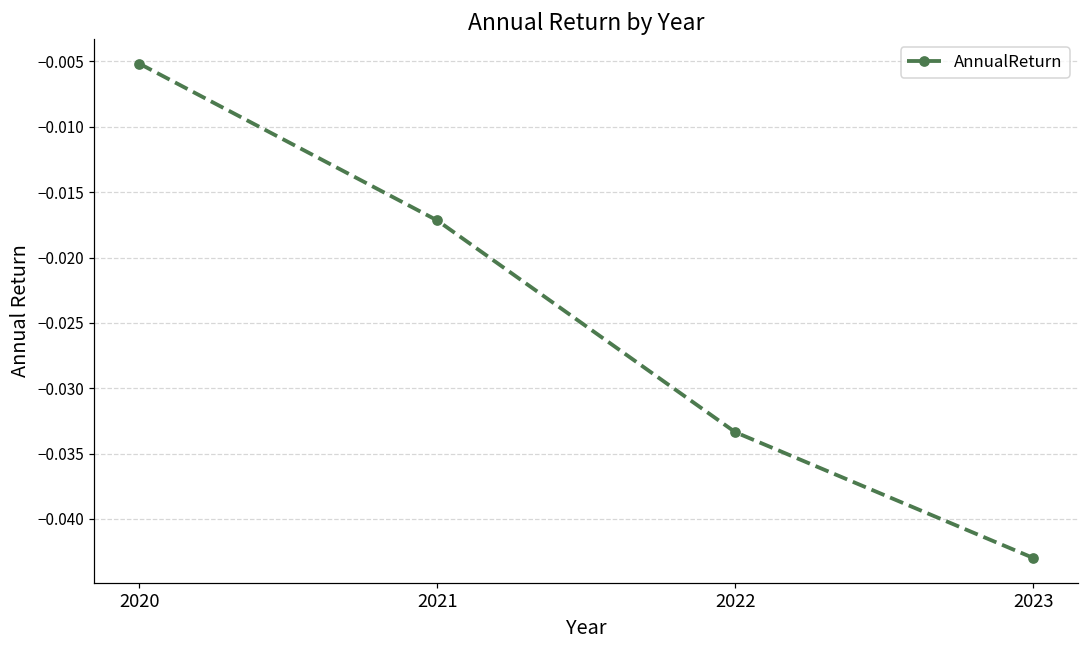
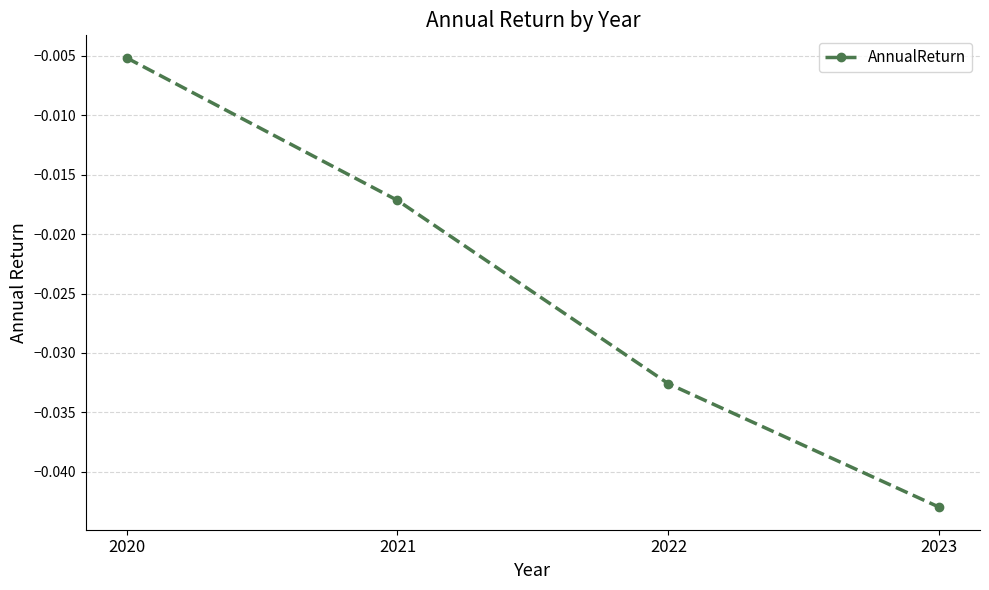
2022: -0.0334 -> -0.0326
